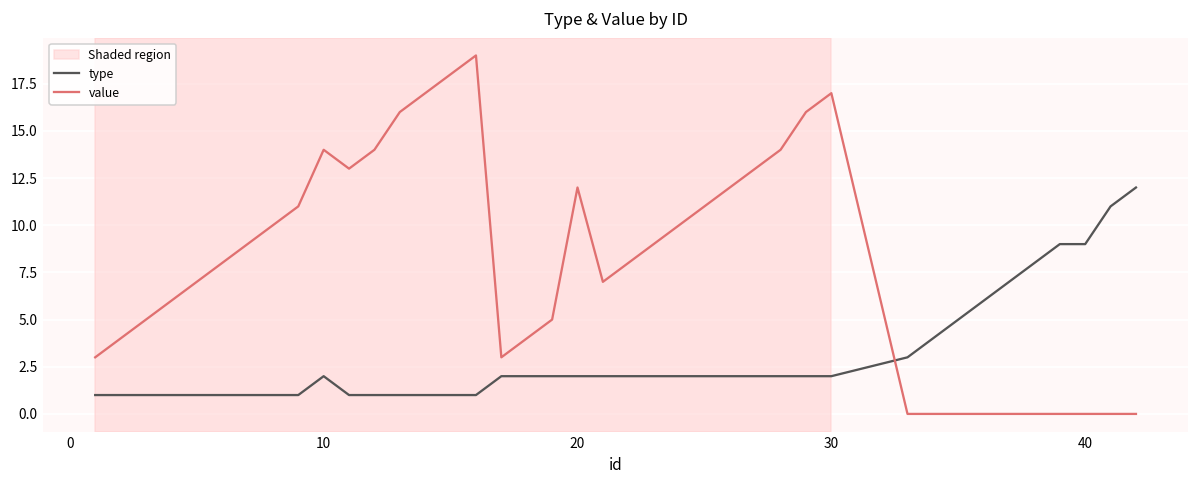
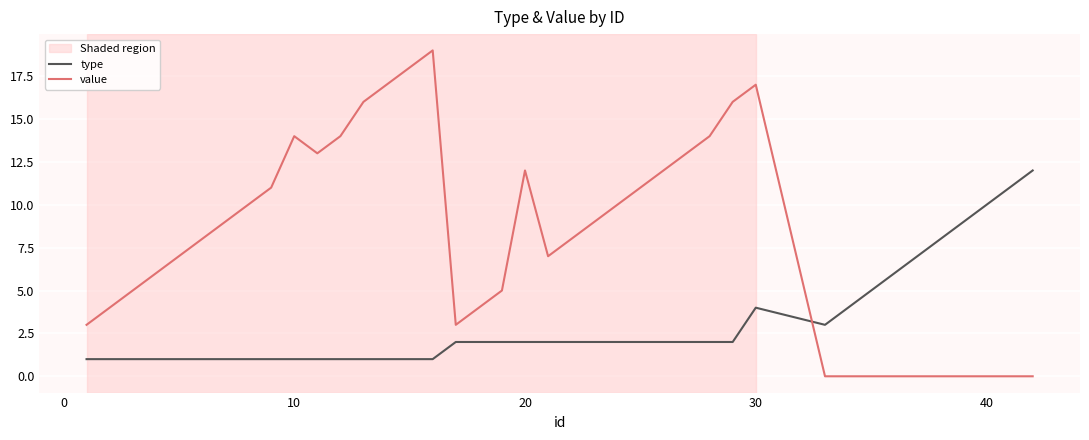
type, 10: 2 -> 1
type, 30: 2 -> 4
type, 40: 9 -> 10
